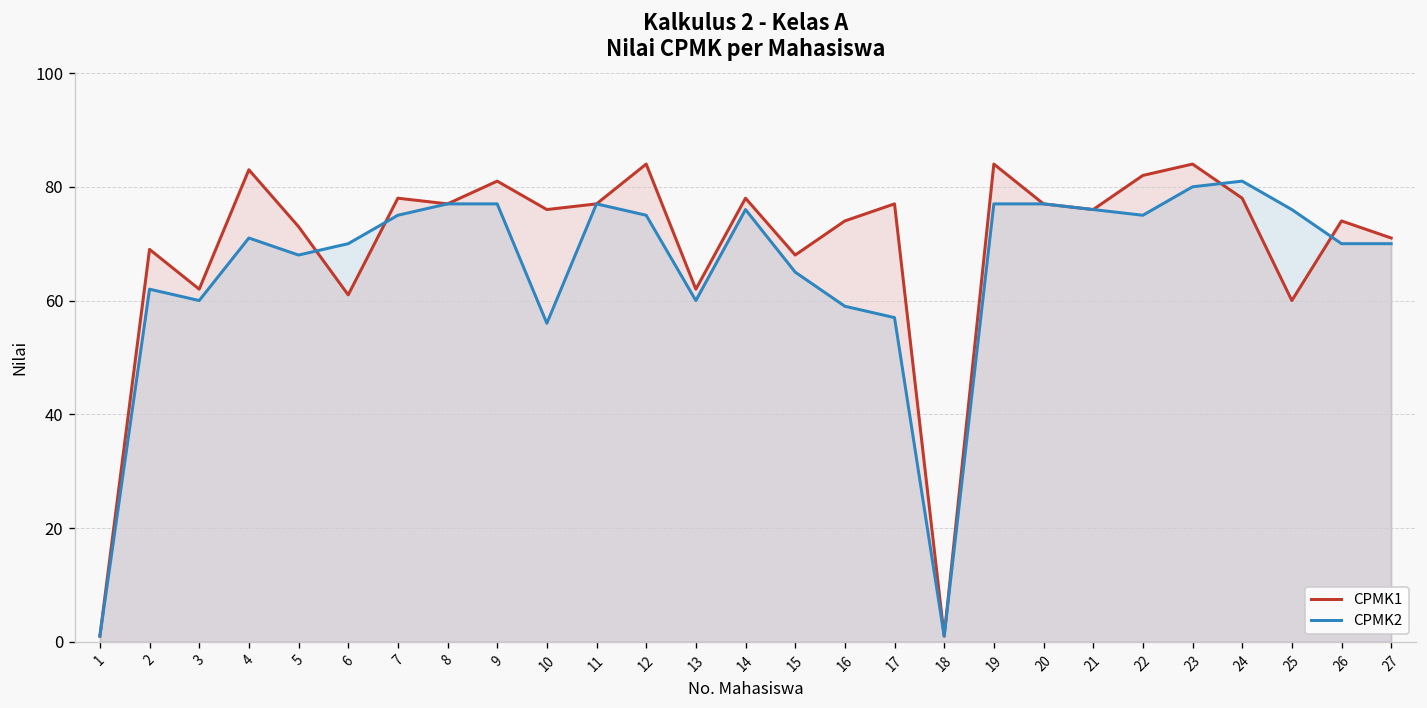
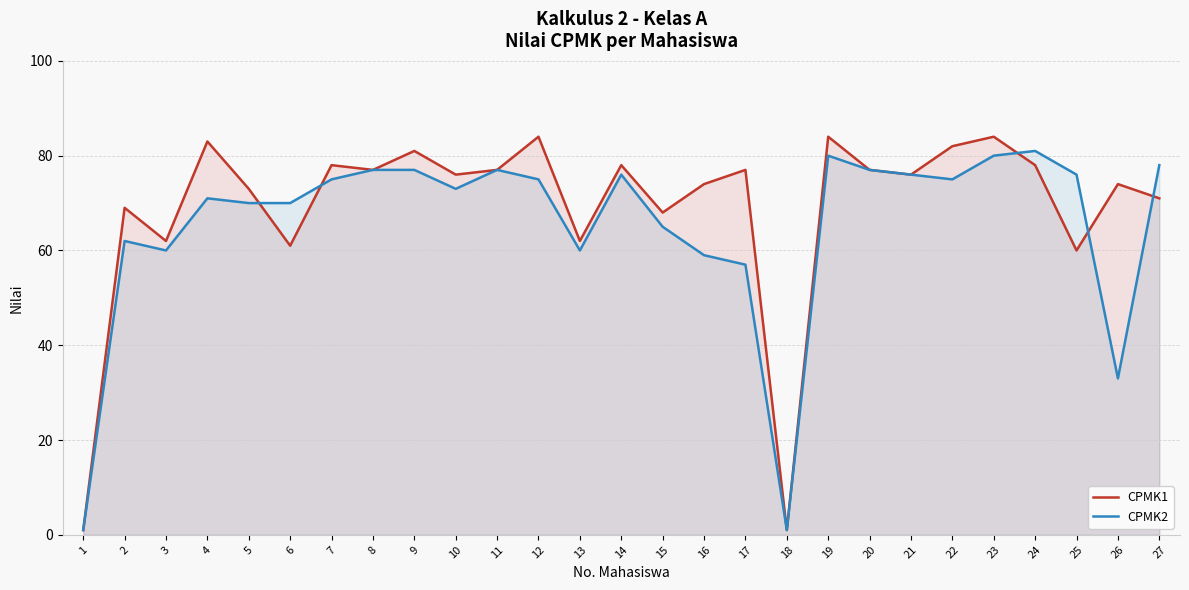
CPMK2, 5: 68 -> 70
CPMK2, 10: 56 -> 73
CPMK2, 19: 77 -> 80
CPMK2, 26: 70 -> 33
CPMK2, 27: 70 -> 78
